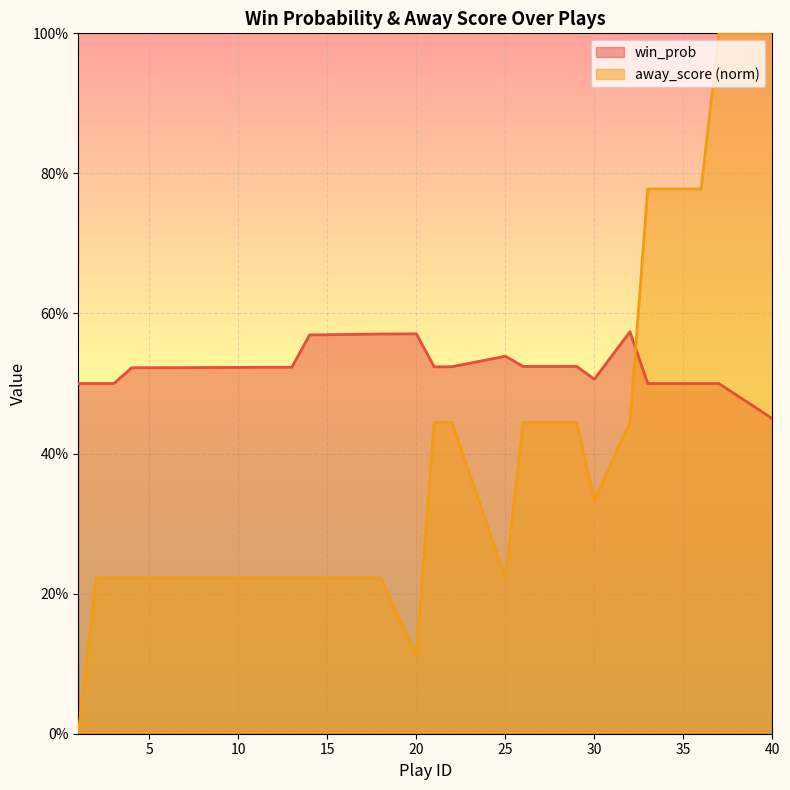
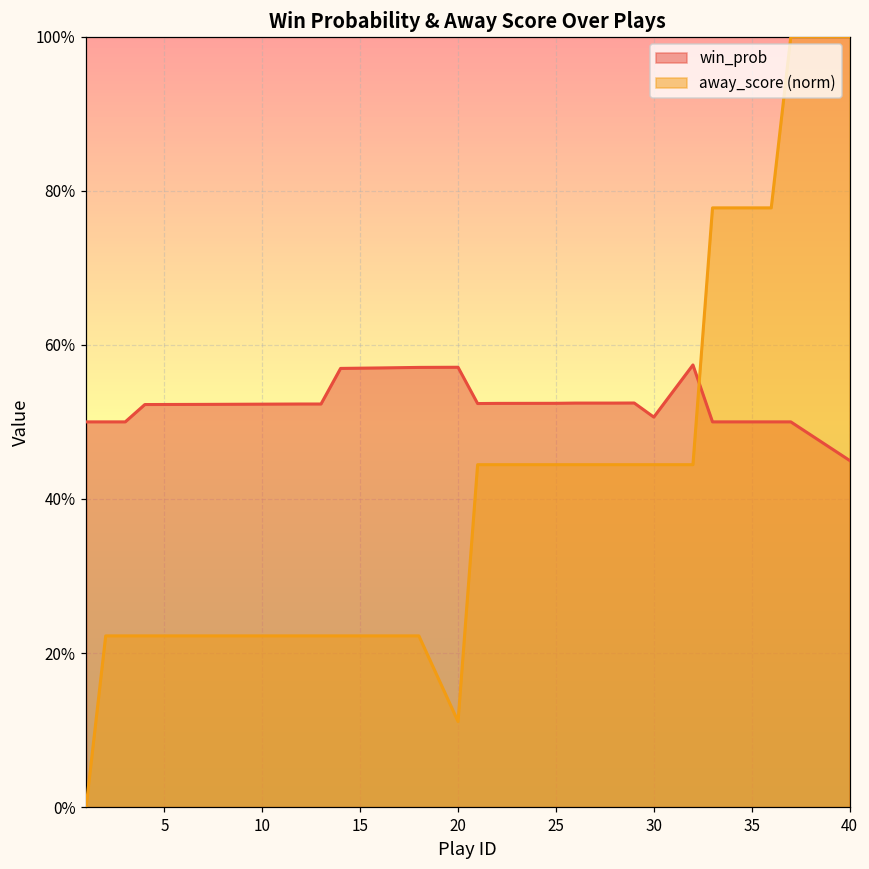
win_prob, 25: 54% -> 52%
away_score (norm), 25: 22% -> 44%
away_score (norm), 30: 33% -> 44%
